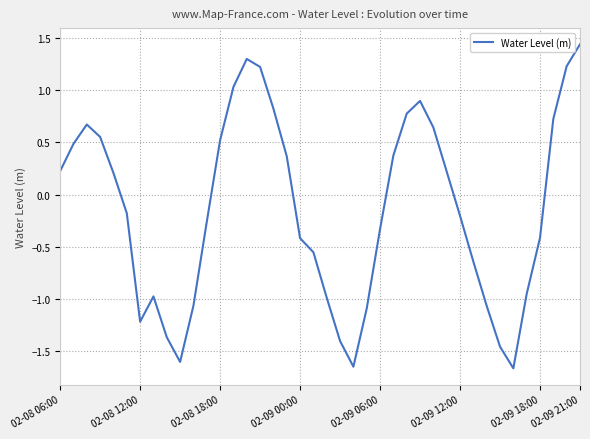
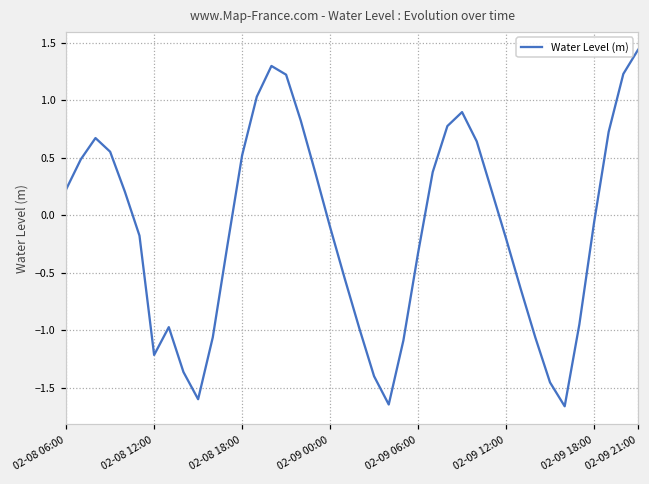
02-09 00:00: -0.42 -> -0.10
02-09 18:00: -0.41 -> -0.07
